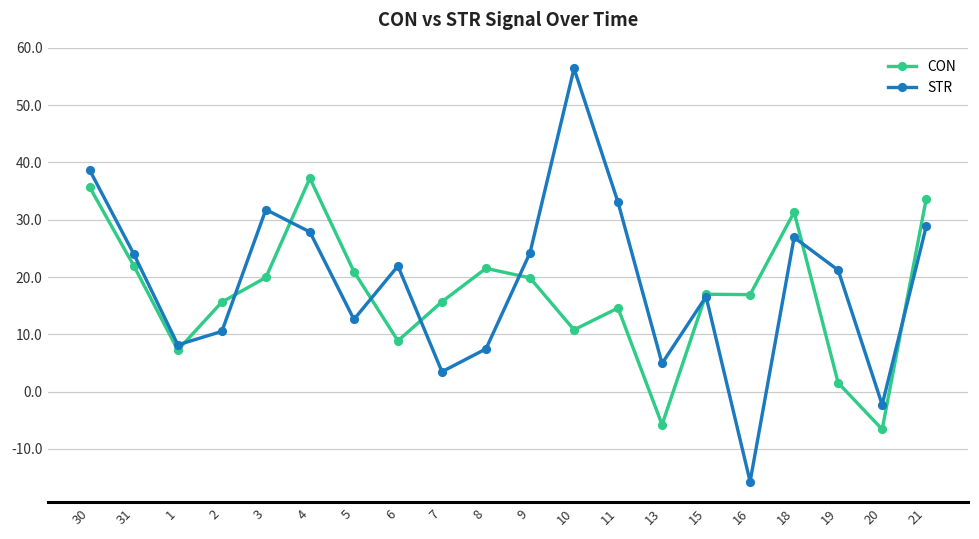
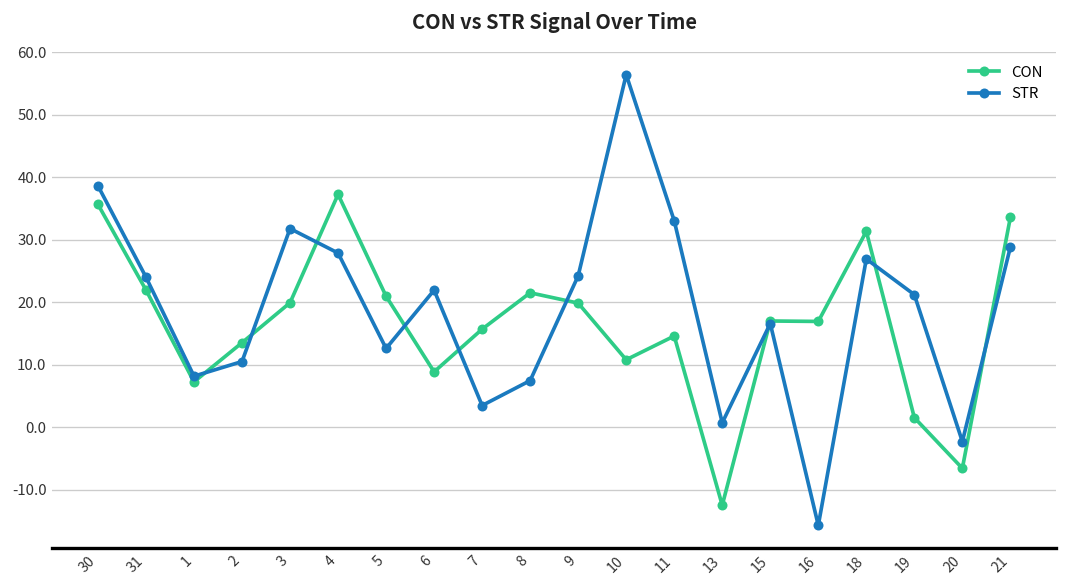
CON, 2: 16 -> 14
CON, 13: -6 -> -12
STR, 13: 5 -> 1
